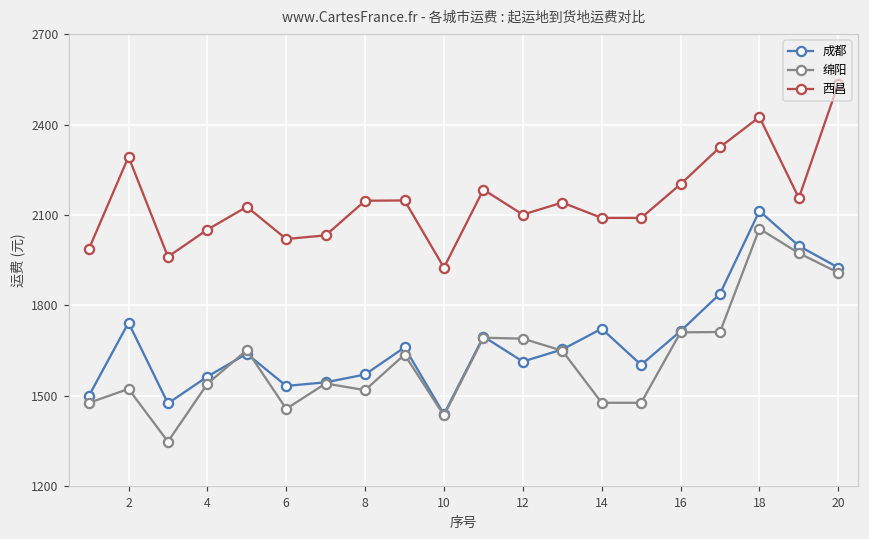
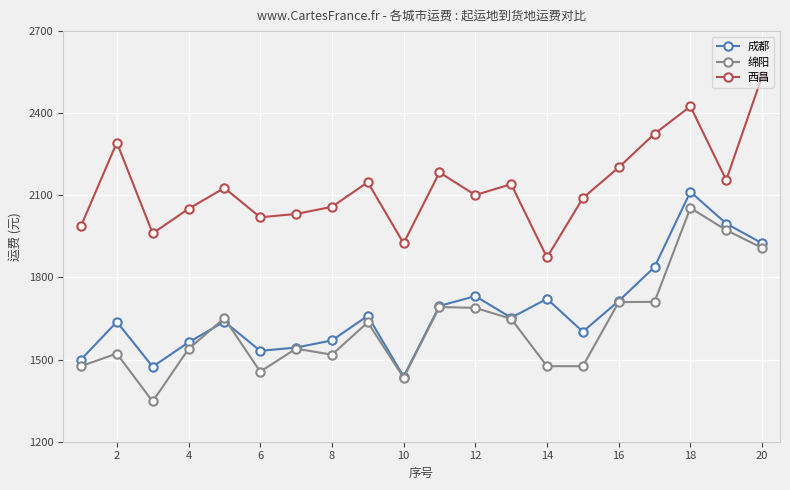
成都, 2: 1740 -> 1640
西昌, 8: 2150 -> 2060
成都, 12: 1610 -> 1730
西昌, 14: 2090 -> 1870
